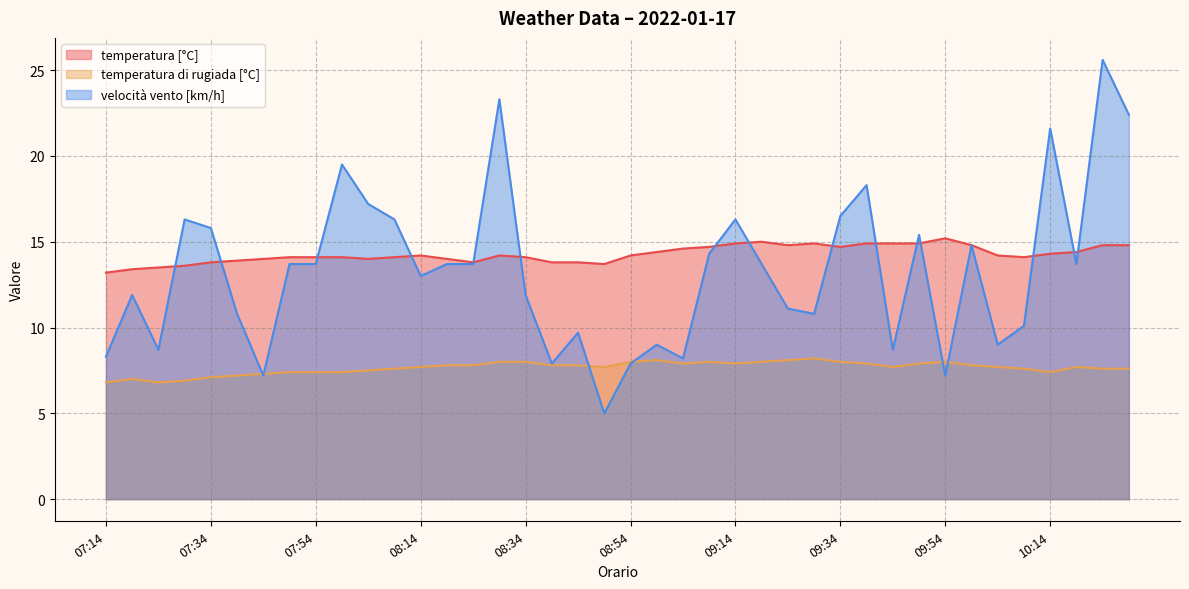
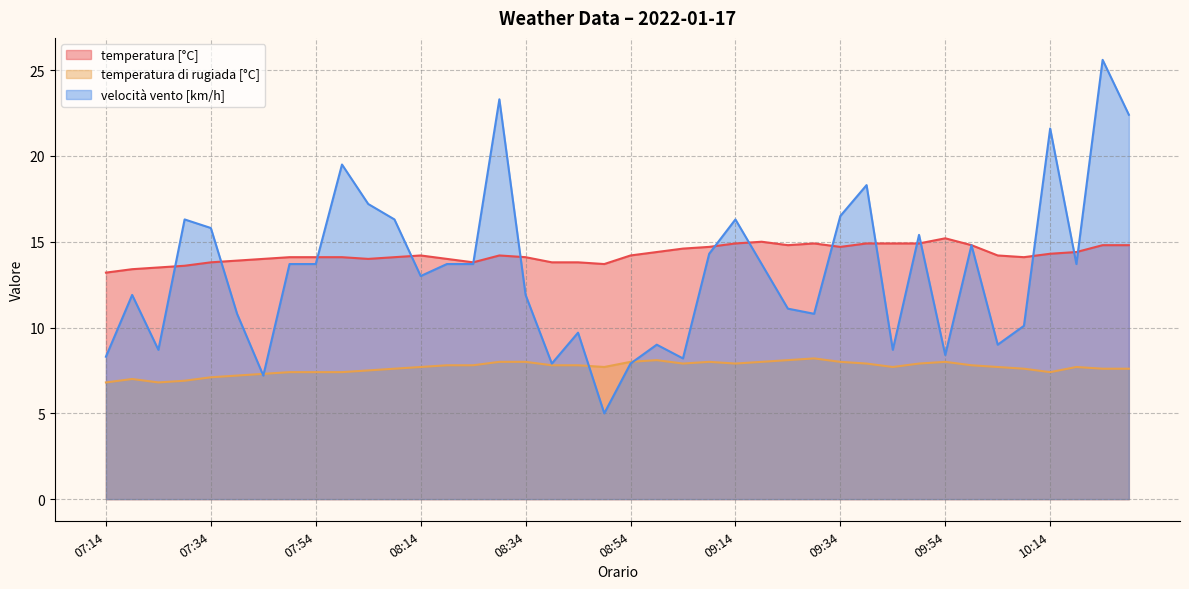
velocità vento [km/h], 09:54: 7.2 -> 8.4
